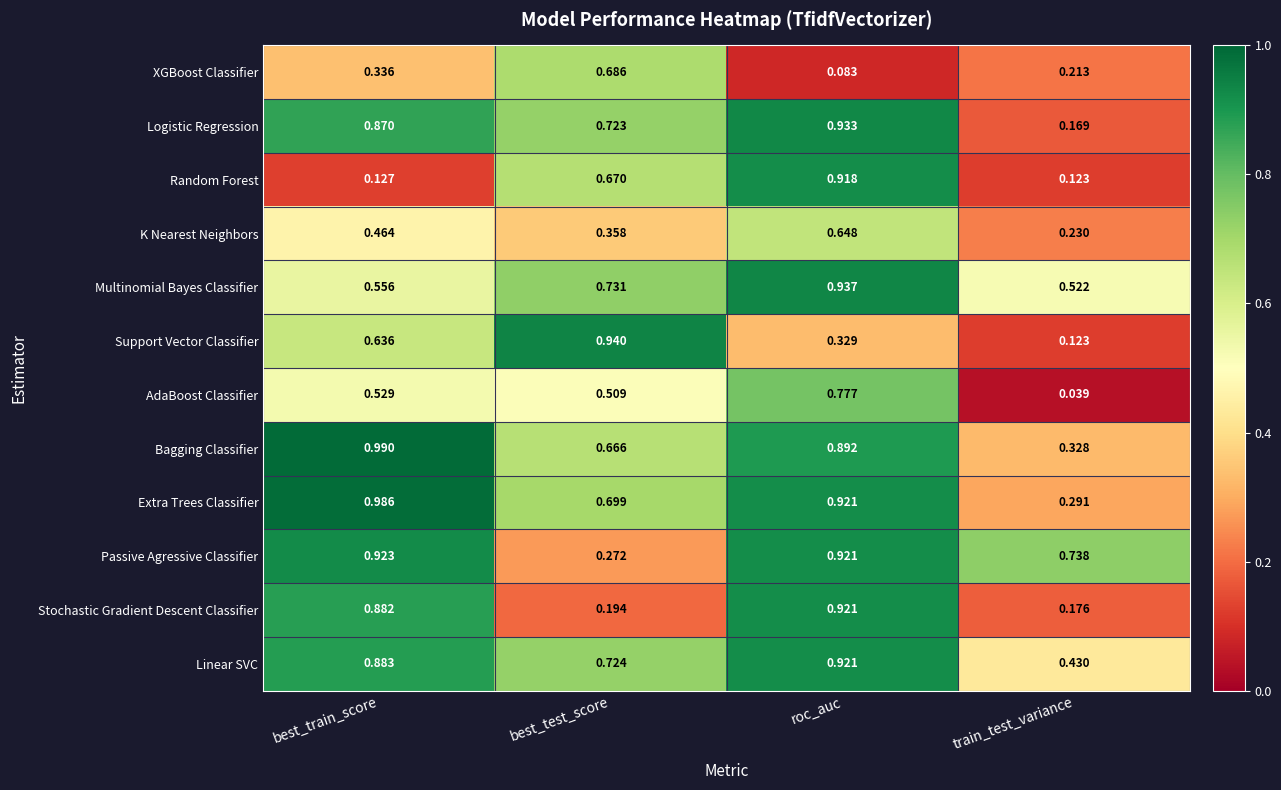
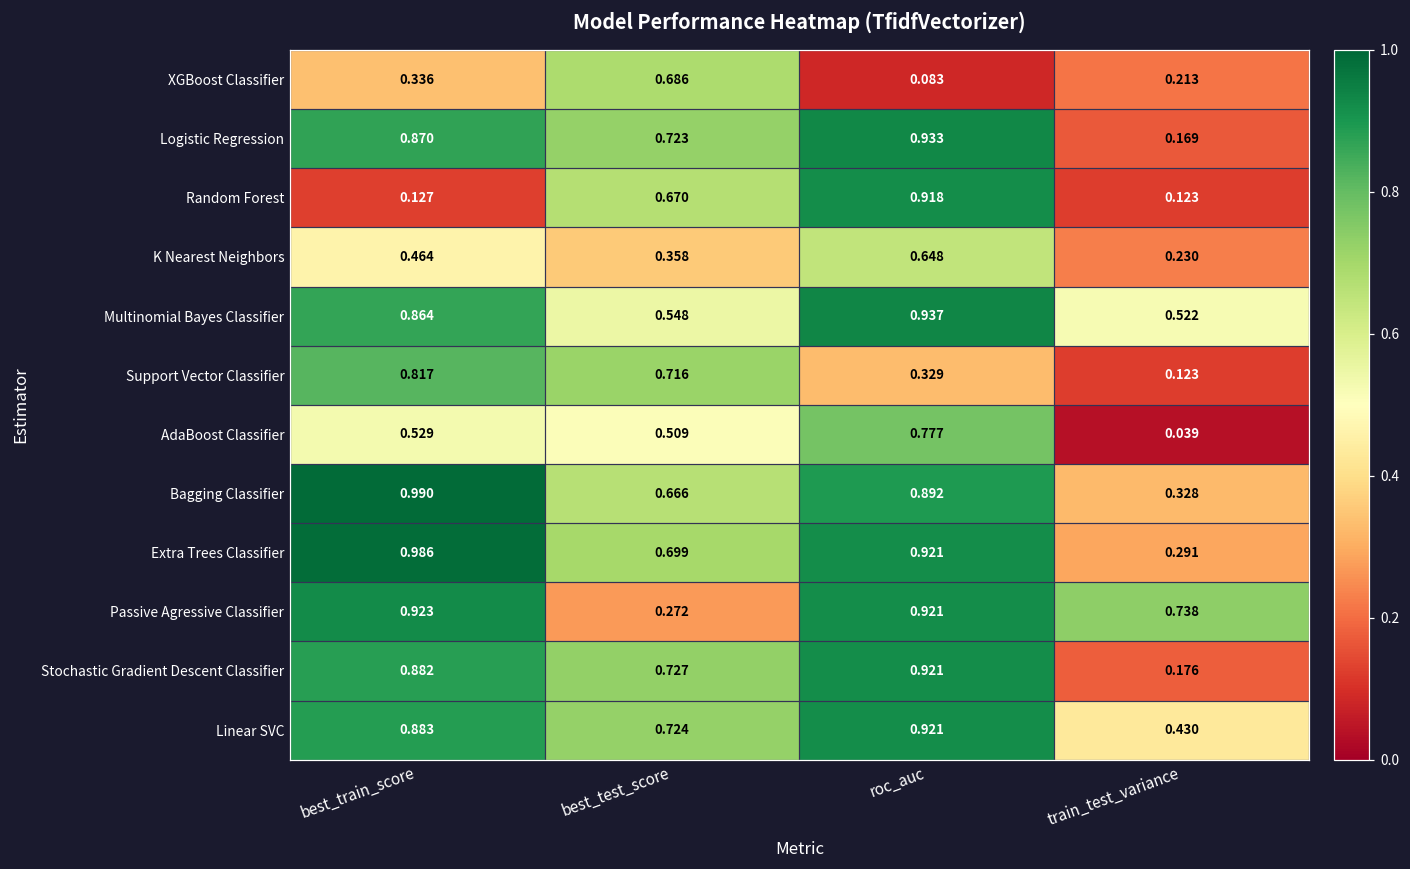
Multinomial Bayes Classifier, best_train_score: 0.556 -> 0.864
Multinomial Bayes Classifier, best_test_score: 0.731 -> 0.548
Support Vector Classifier, best_train_score: 0.636 -> 0.817
Support Vector Classifier, best_test_score: 0.940 -> 0.716
Stochastic Gradient Descent Classifier, best_test_score: 0.194 -> 0.727
